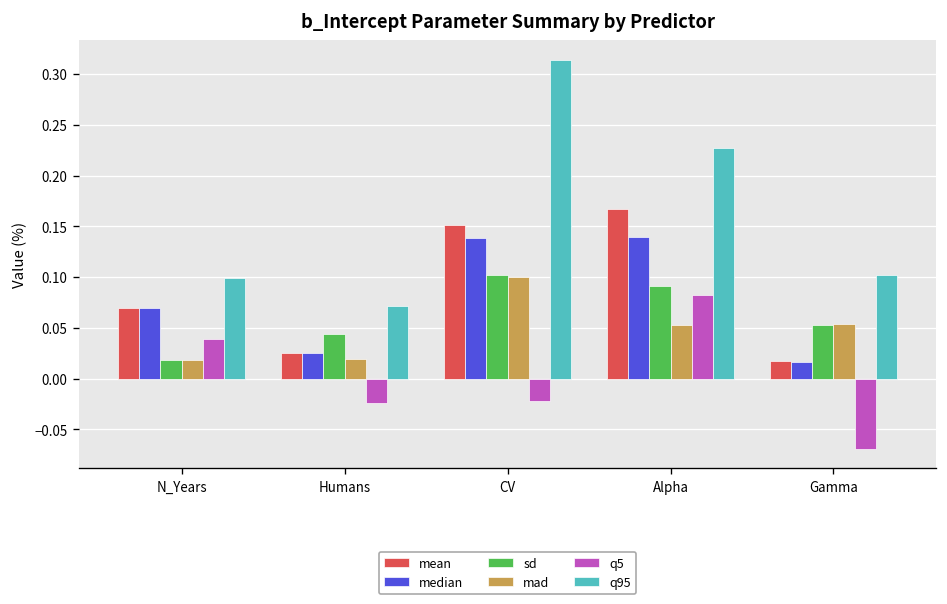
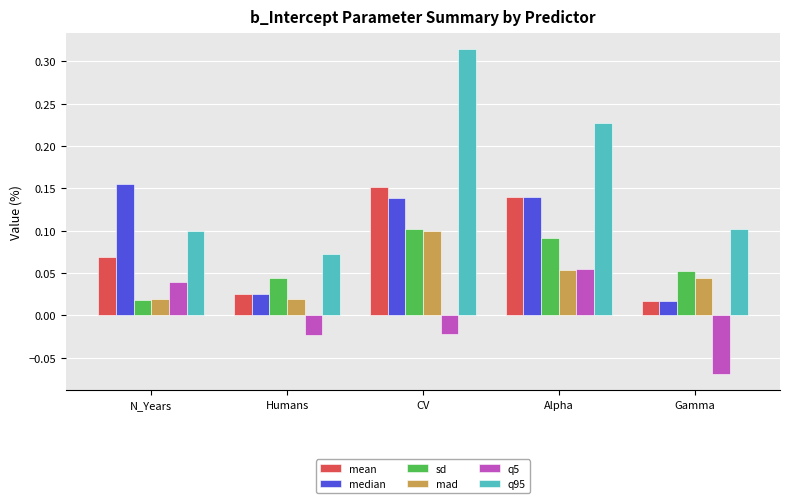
median, N_Years: 0.07 -> 0.16
mean, Alpha: 0.17 -> 0.14
q5, Alpha: 0.08 -> 0.05
mad, Gamma: 0.05 -> 0.04
